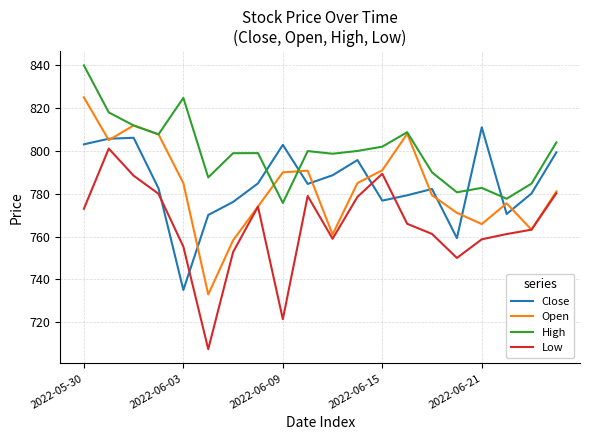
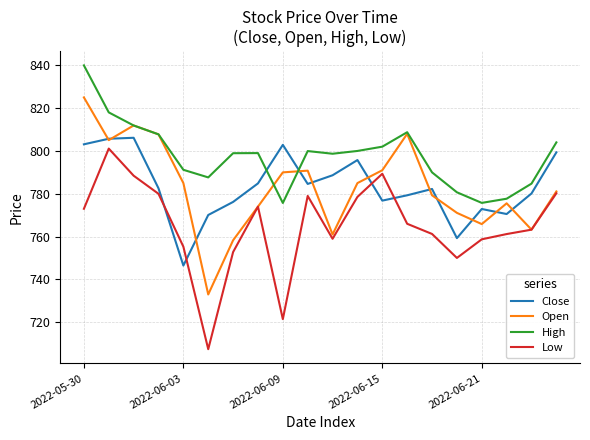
Close, 2022-06-03: 735 -> 747
High, 2022-06-03: 825 -> 791
Close, 2022-06-21: 811 -> 773
High, 2022-06-21: 783 -> 776
